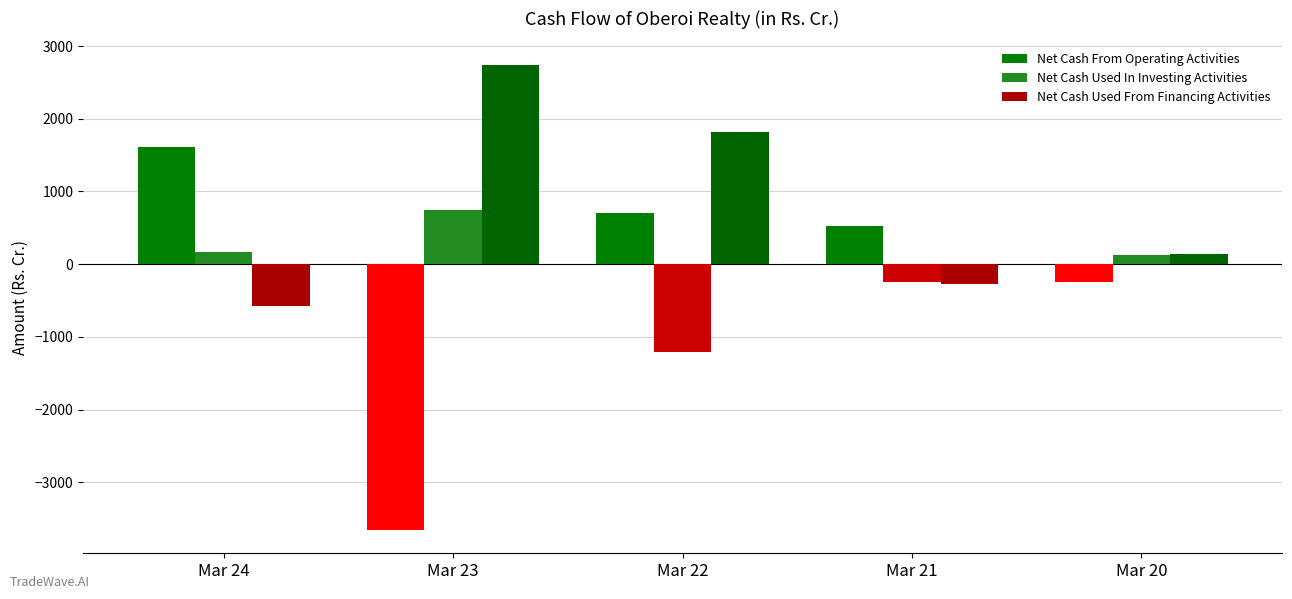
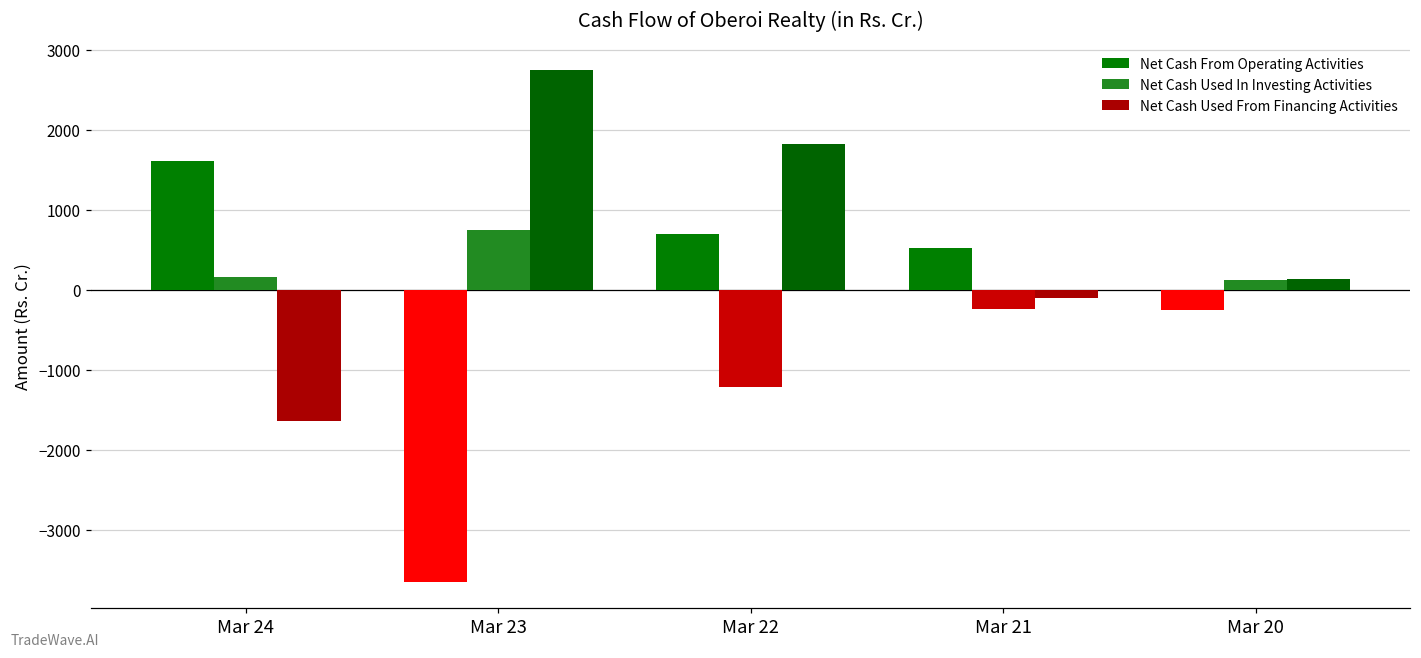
Net Cash Used From Financing Activities, Mar 24: -600 -> -1600
Net Cash Used From Financing Activities, Mar 21: -300 -> -100
